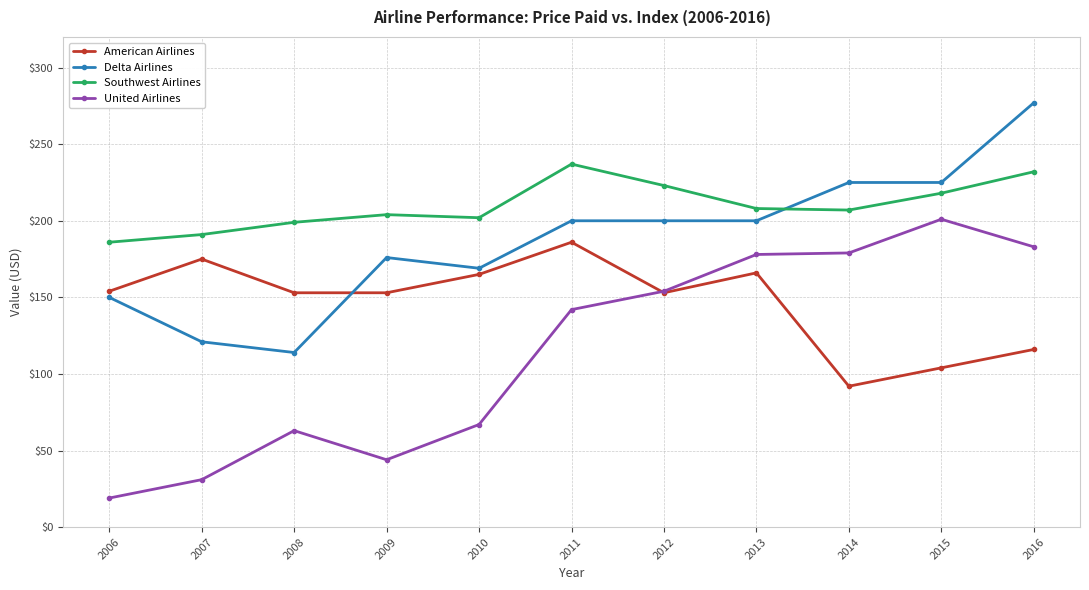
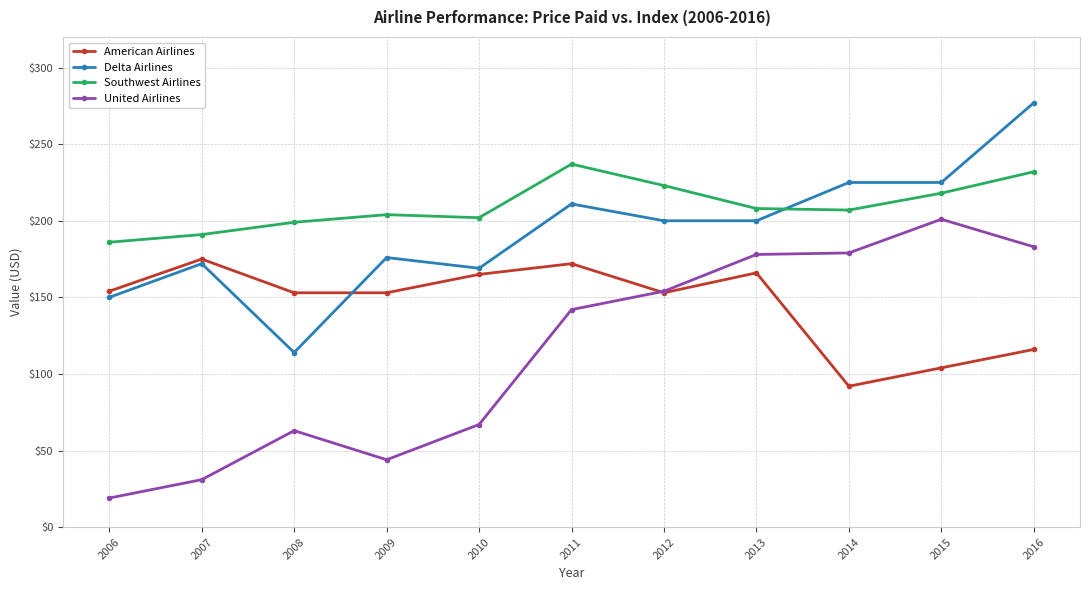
Delta Airlines, 2007: $121 -> $172
American Airlines, 2011: $186 -> $172
Delta Airlines, 2011: $200 -> $211
